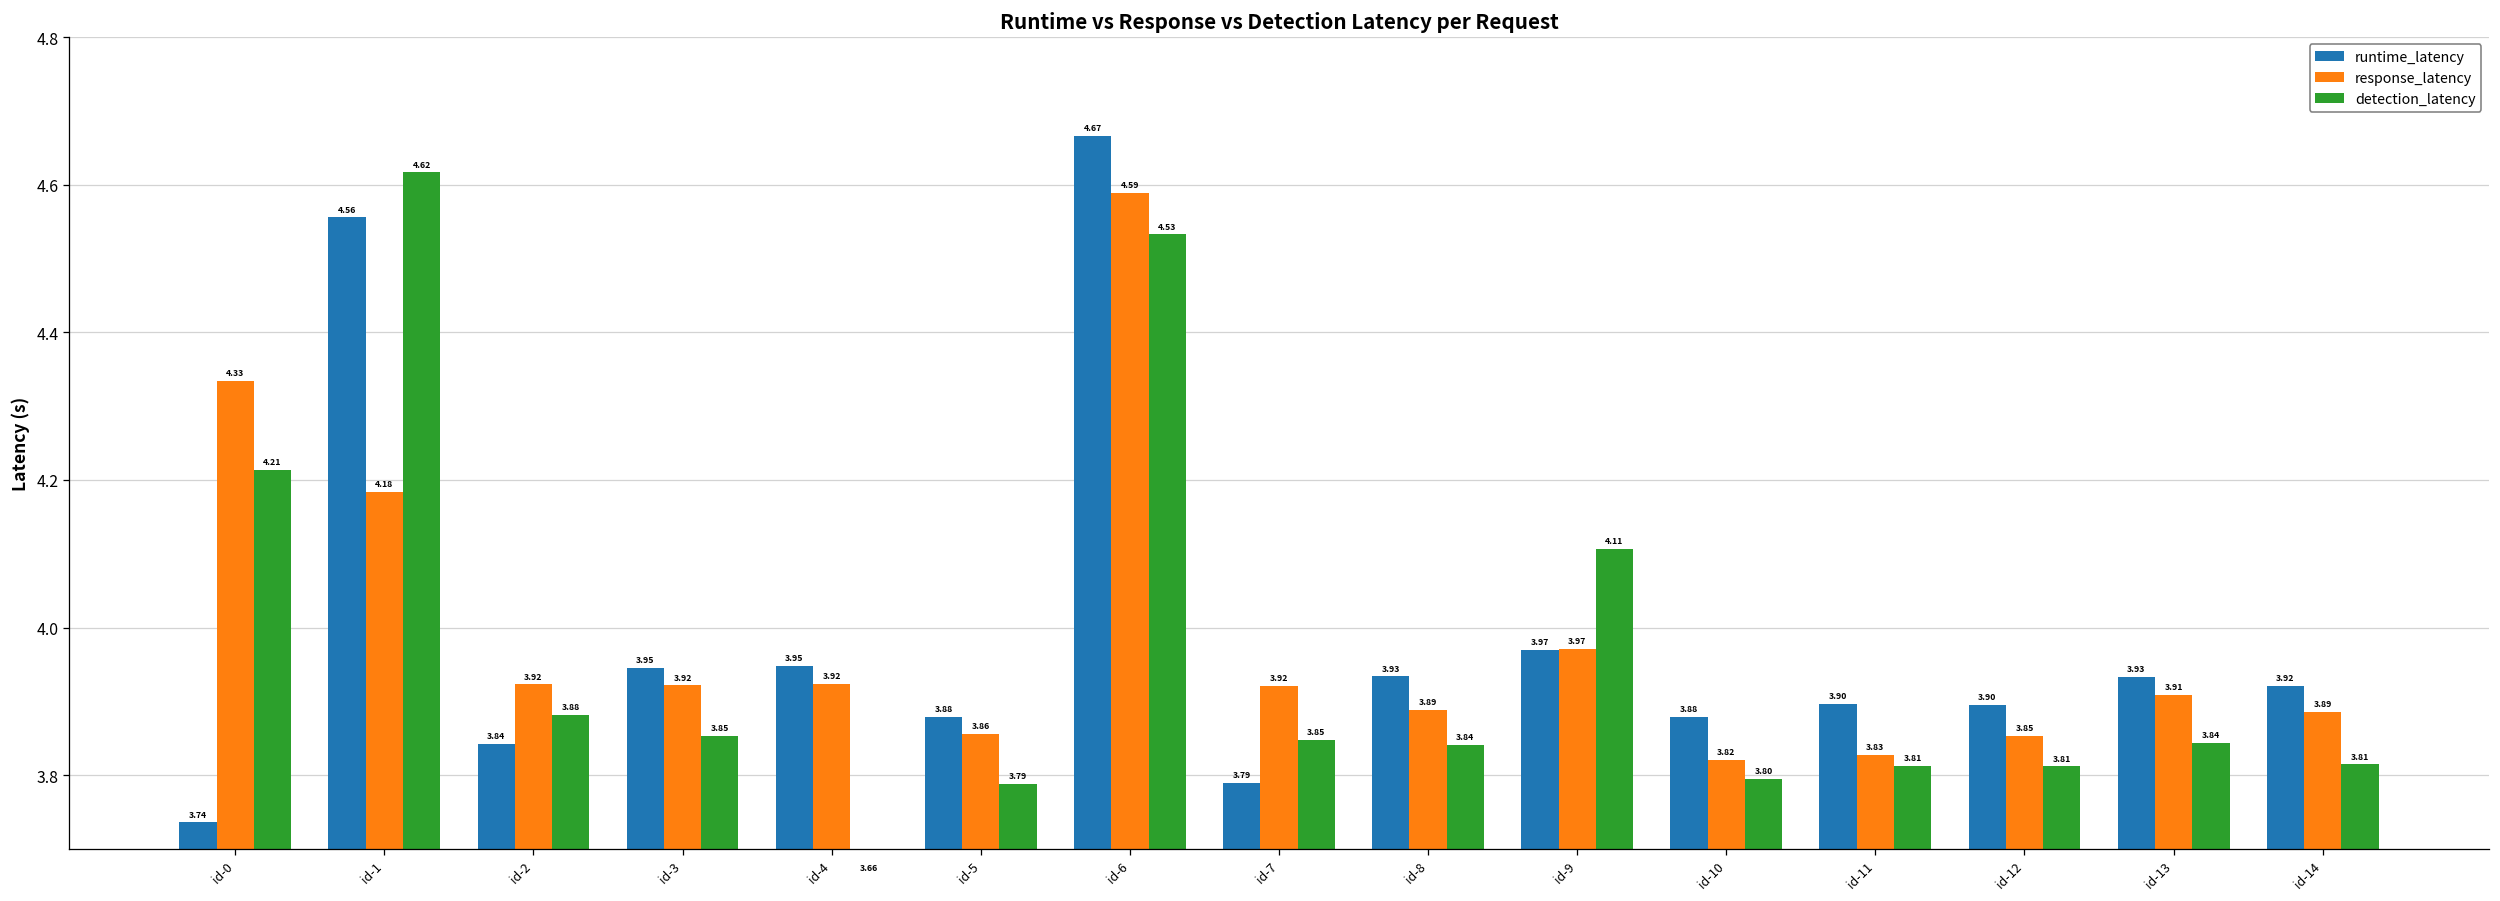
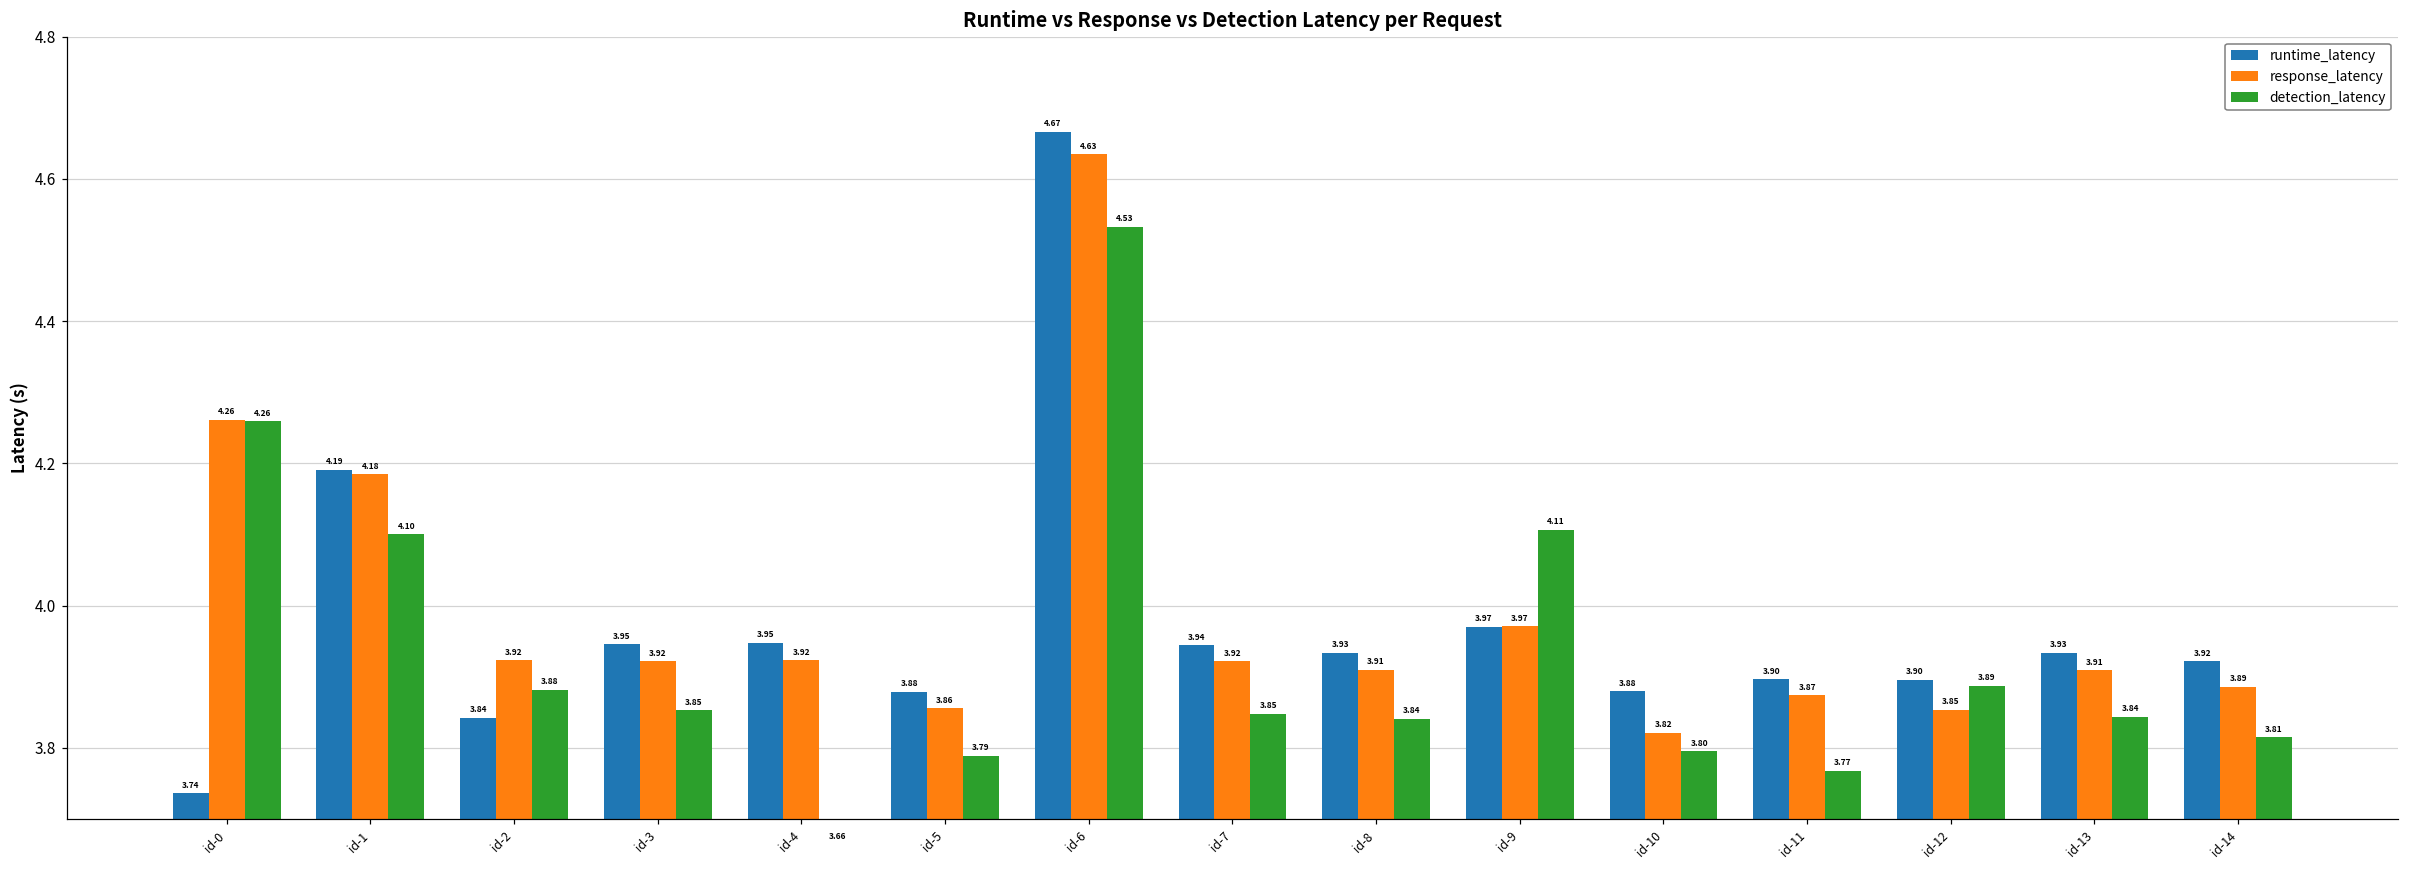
response_latency, id-0: 4.33 -> 4.26
detection_latency, id-0: 4.21 -> 4.26
runtime_latency, id-1: 4.56 -> 4.19
detection_latency, id-1: 4.62 -> 4.10
response_latency, id-6: 4.59 -> 4.63
runtime_latency, id-7: 3.79 -> 3.94
response_latency, id-8: 3.89 -> 3.91
response_latency, id-11: 3.83 -> 3.87
detection_latency, id-11: 3.81 -> 3.77
detection_latency, id-12: 3.81 -> 3.89
